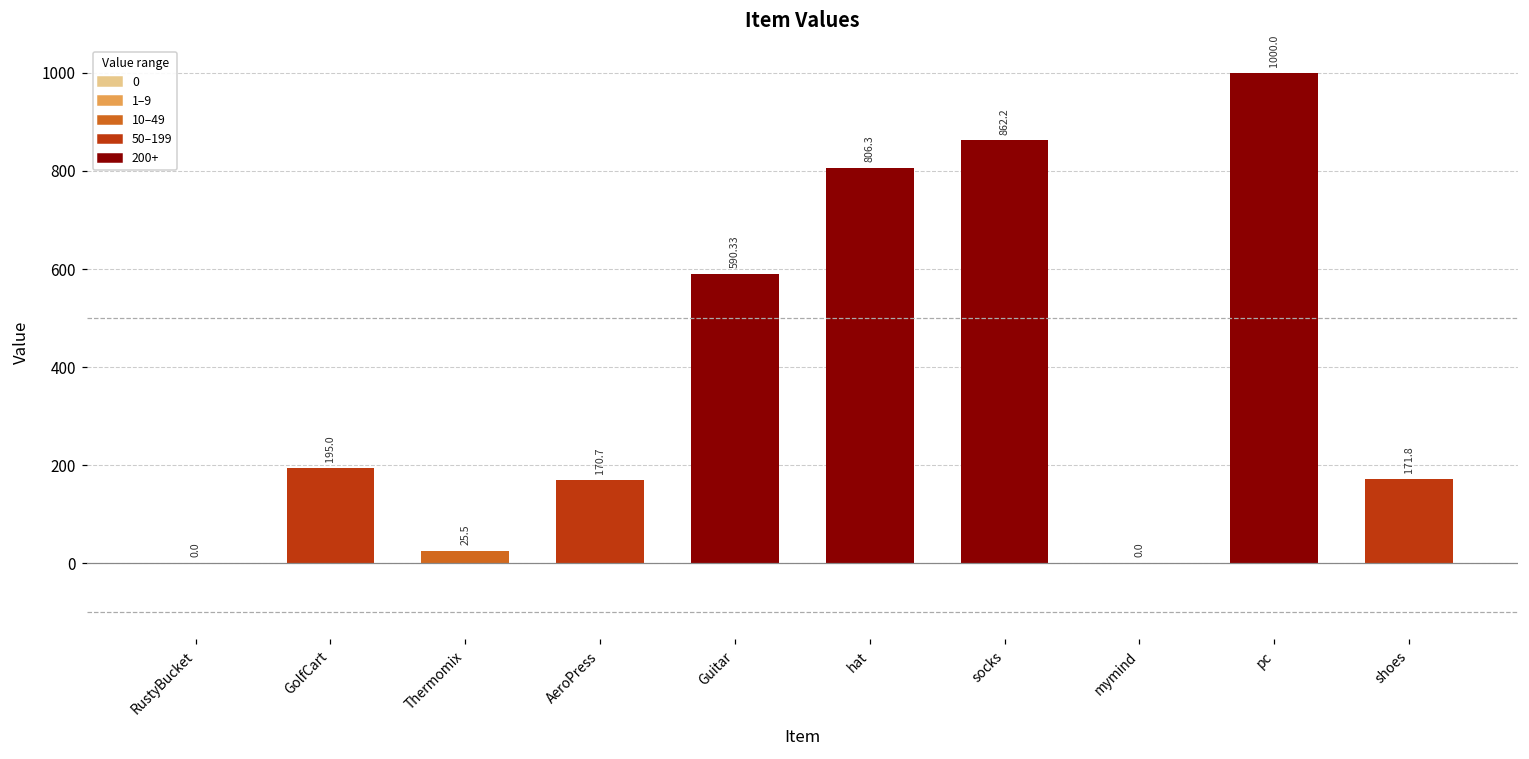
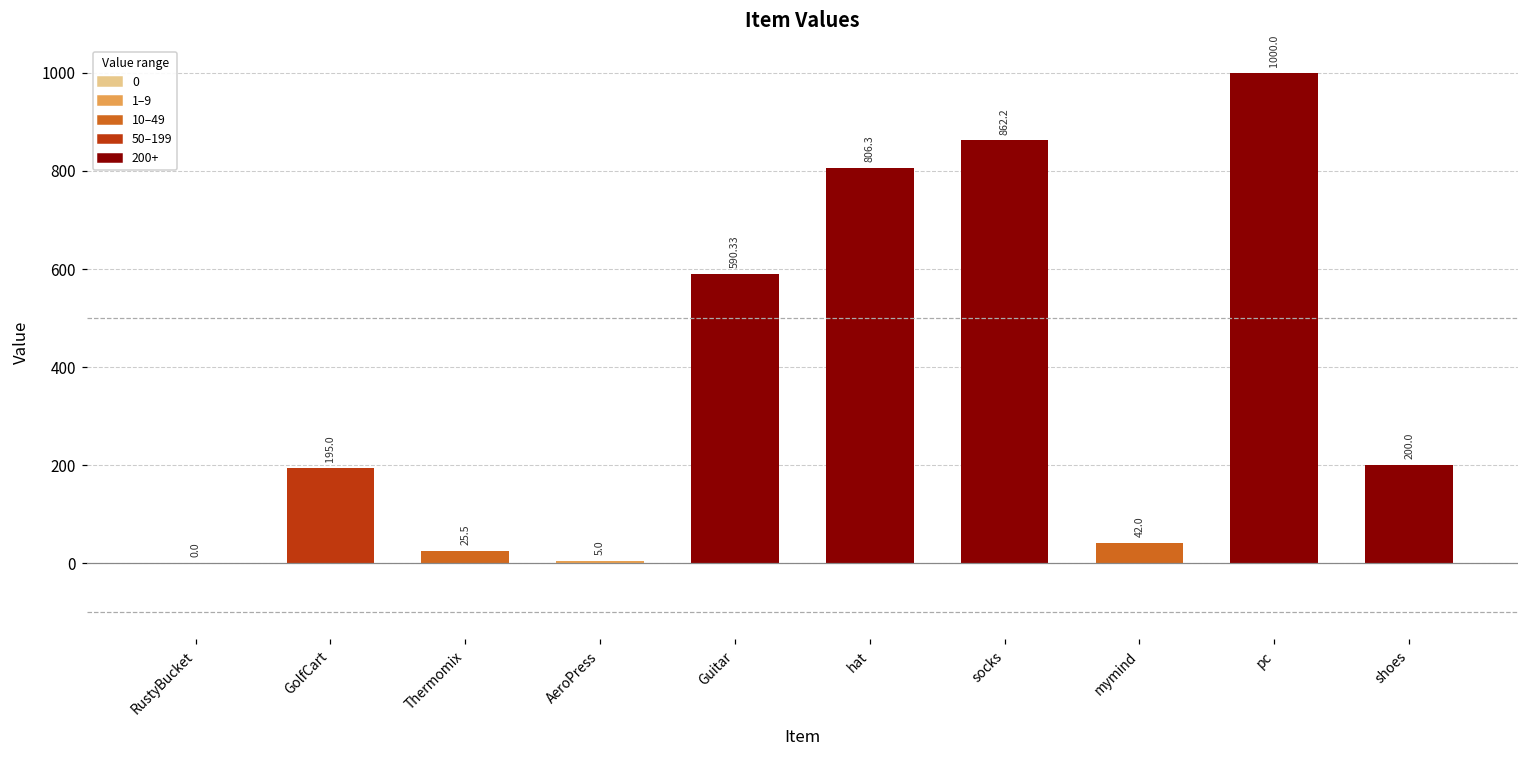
AeroPress: 170.7 -> 5.0
mymind: 0.0 -> 42.0
shoes: 171.8 -> 200.0
